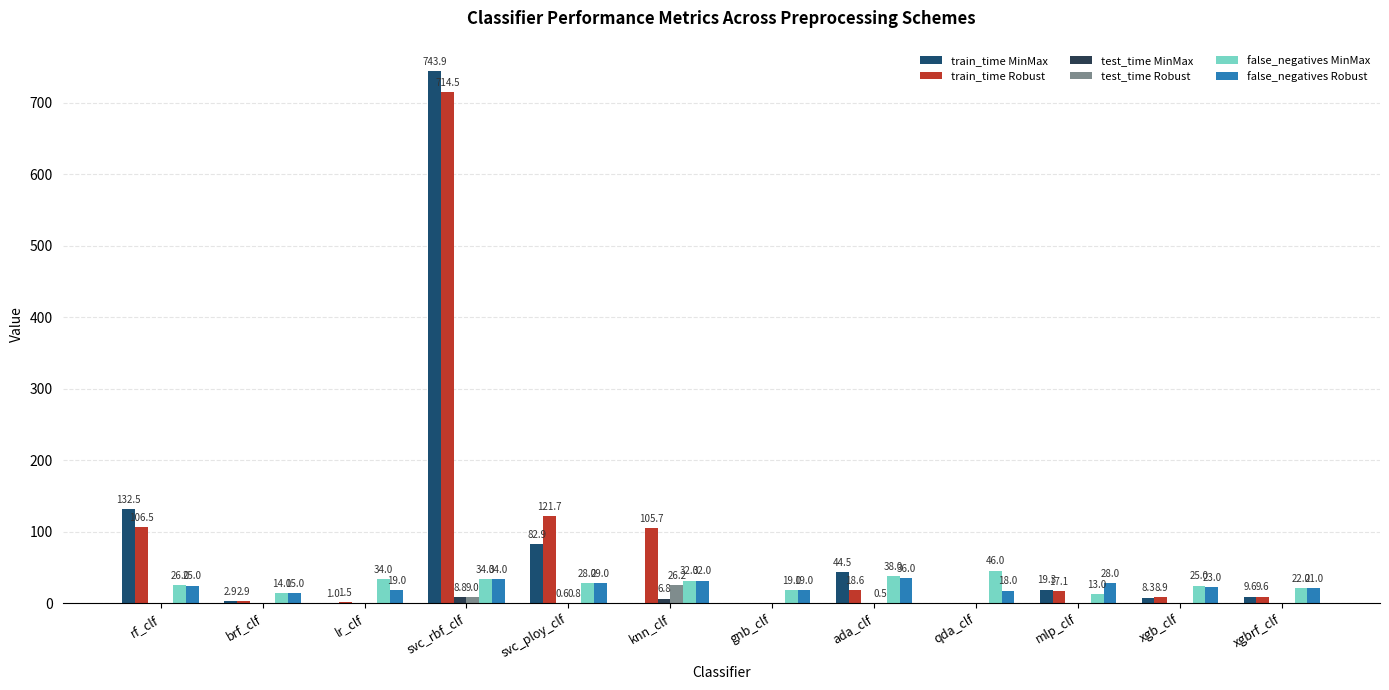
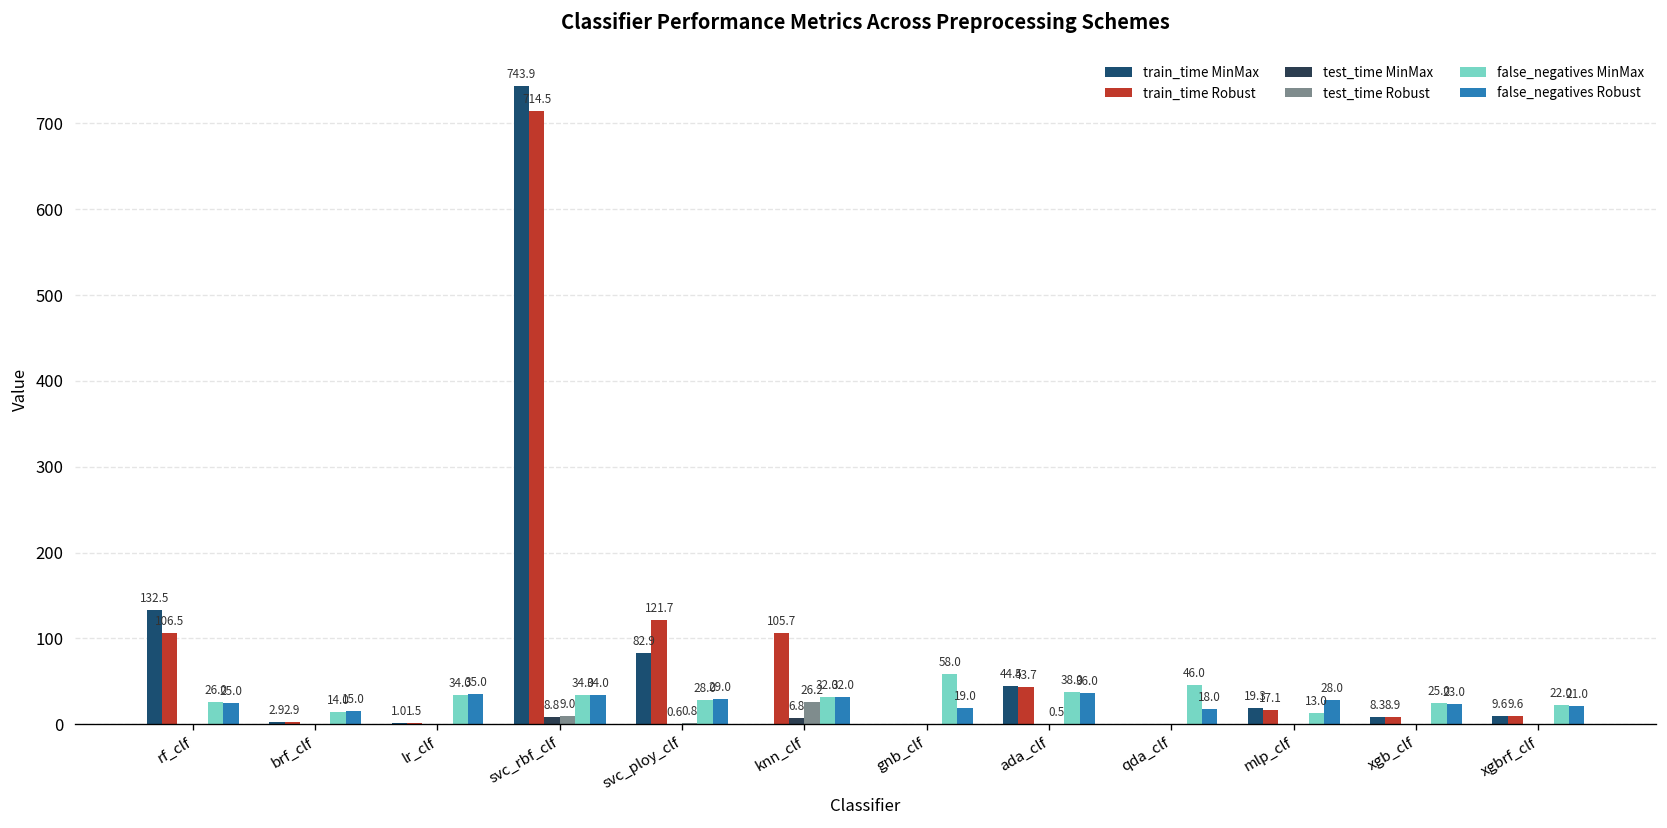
false_negatives Robust, lr_clf: 19.0 -> 35.0
false_negatives MinMax, gnb_clf: 19.0 -> 58.0
train_time Robust, ada_clf: 18.6 -> 43.7
